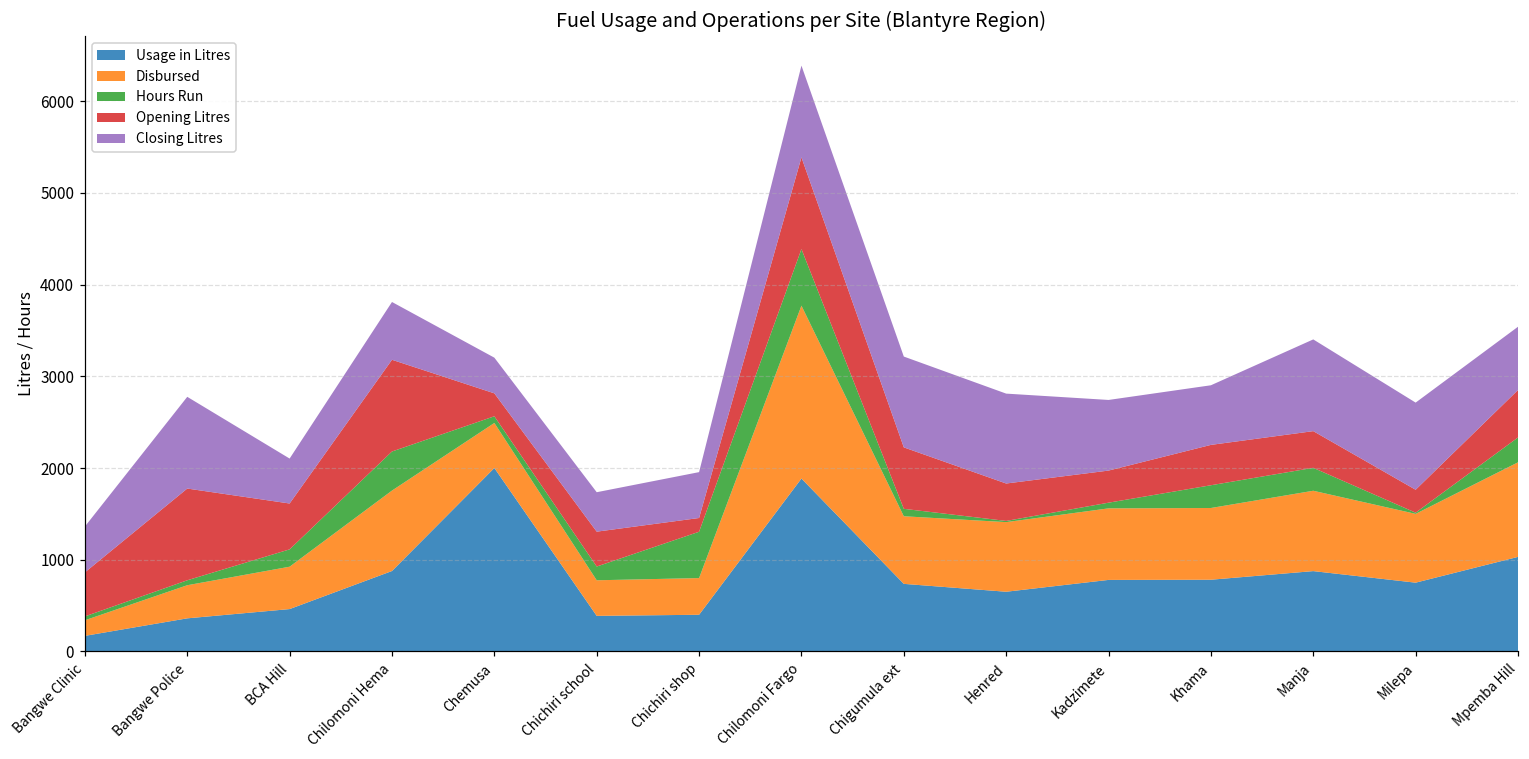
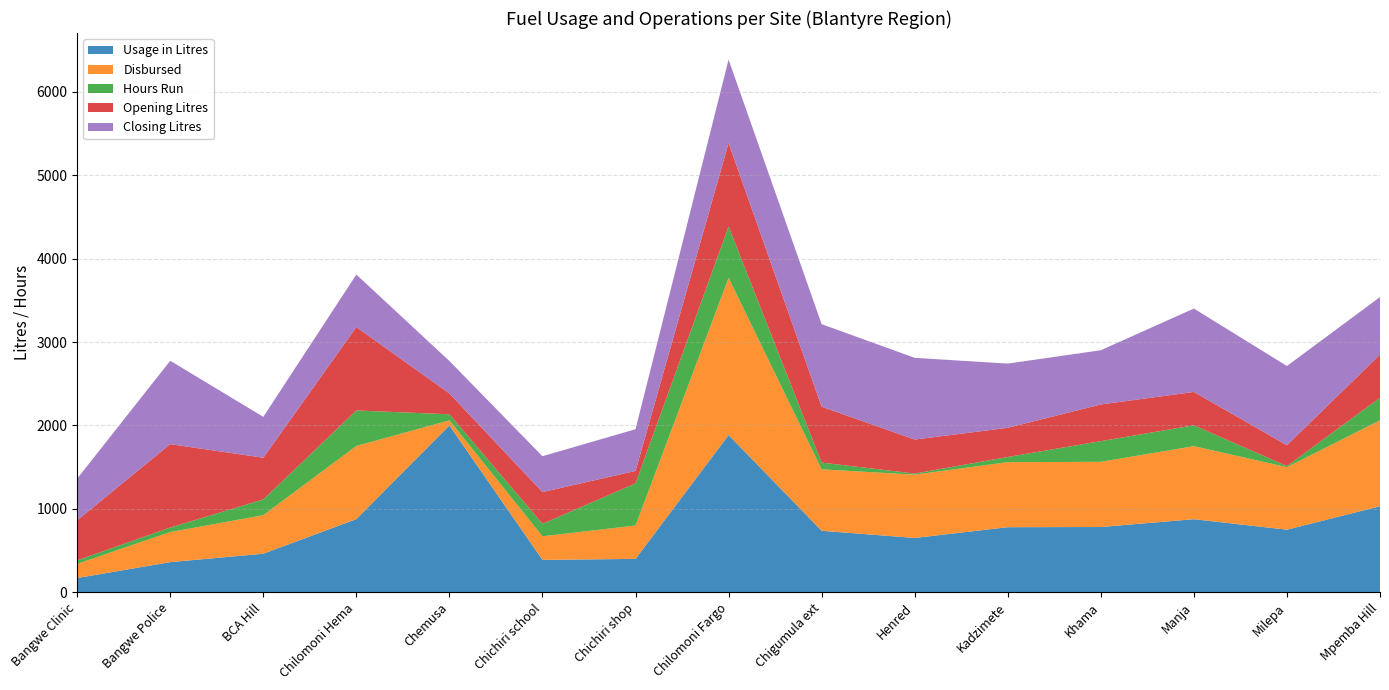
Disbursed, Chemusa: 500 -> 100
Disbursed, Chichiri school: 400 -> 300
